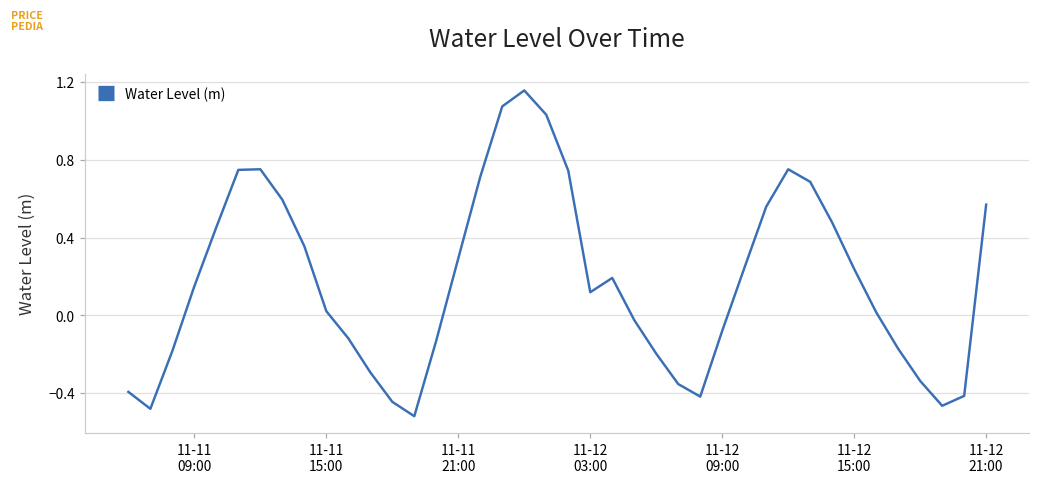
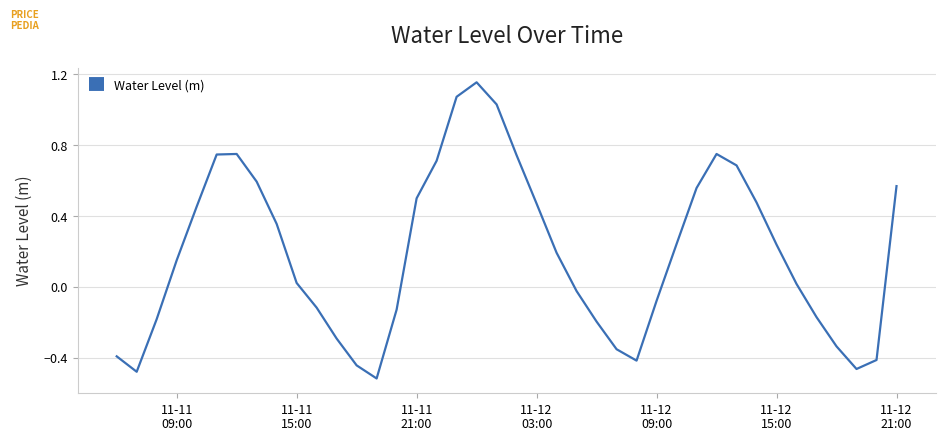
11-11 21:00: 0.29 -> 0.50
11-12 03:00: 0.12 -> 0.47
